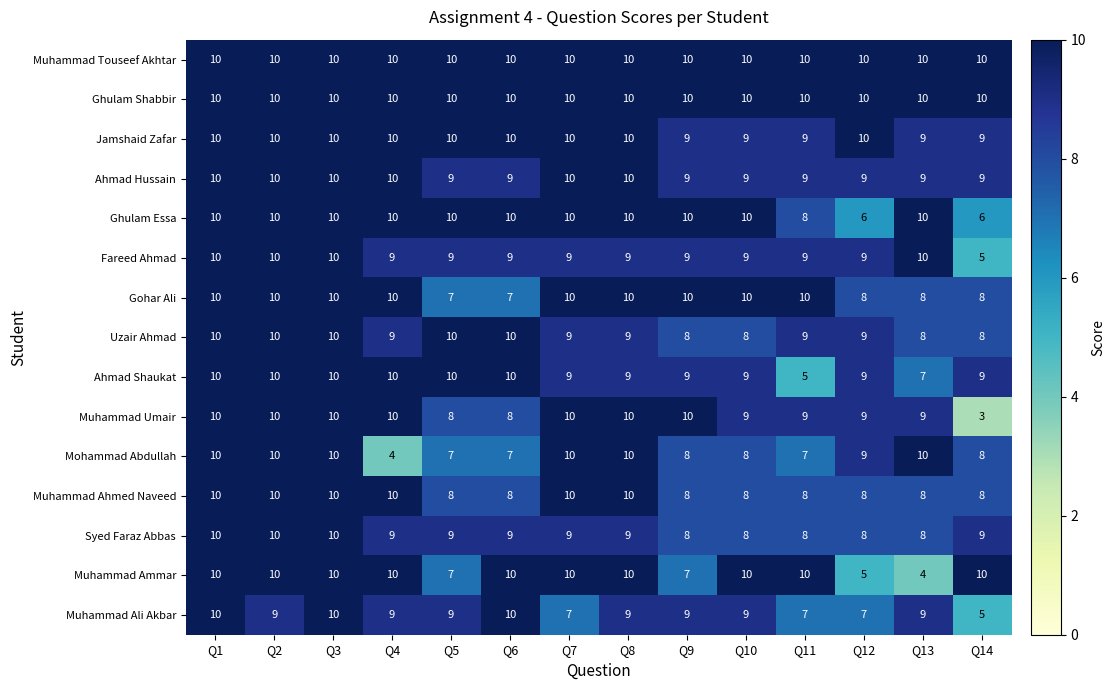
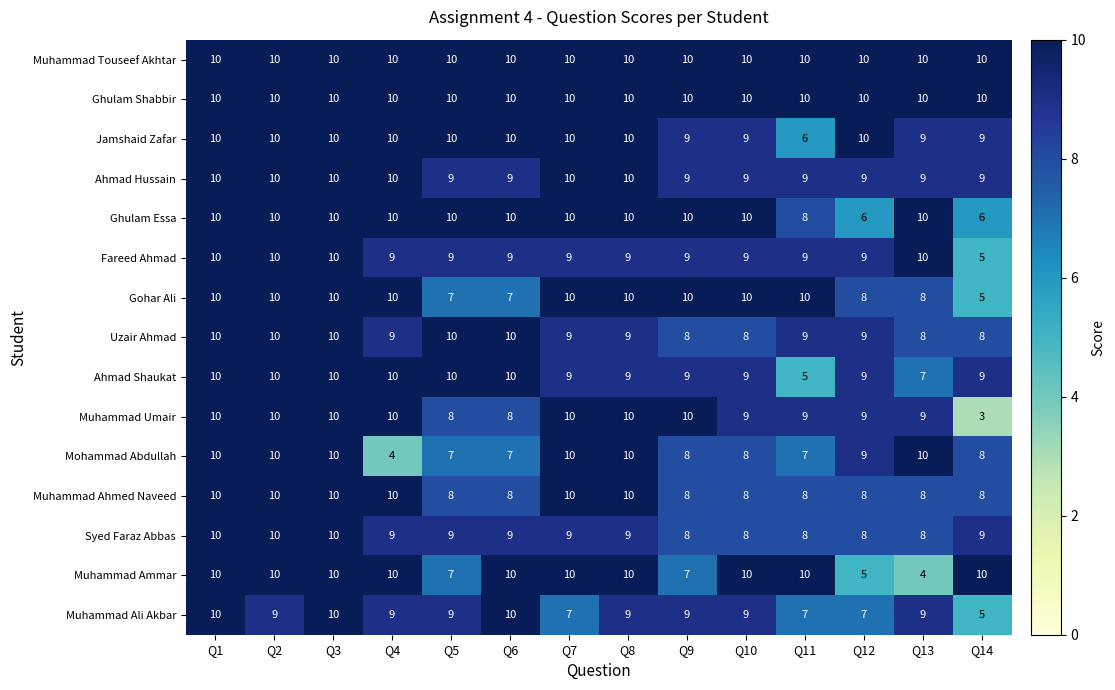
Jamshaid Zafar, Q11: 9 -> 6
Gohar Ali, Q14: 8 -> 5
